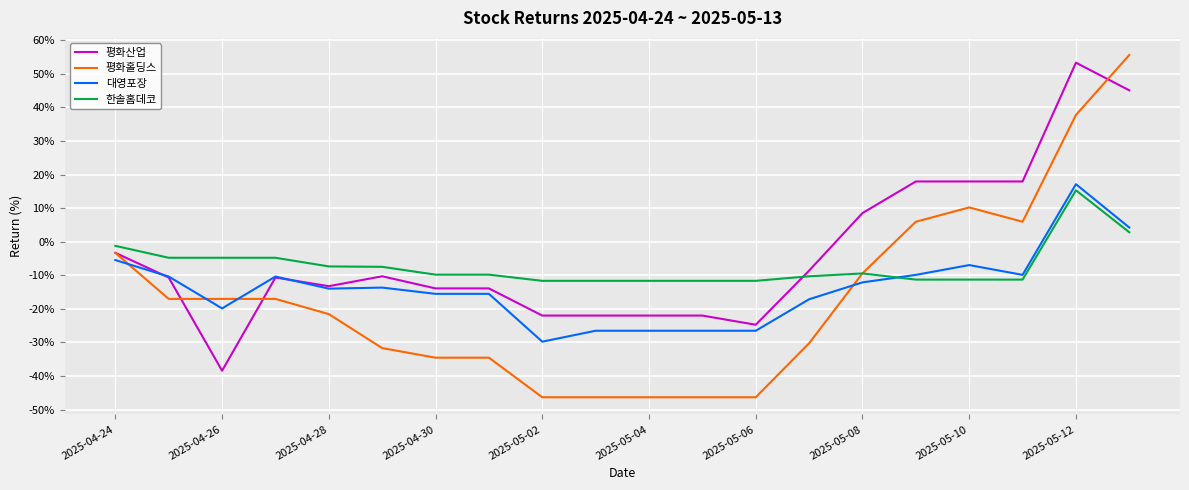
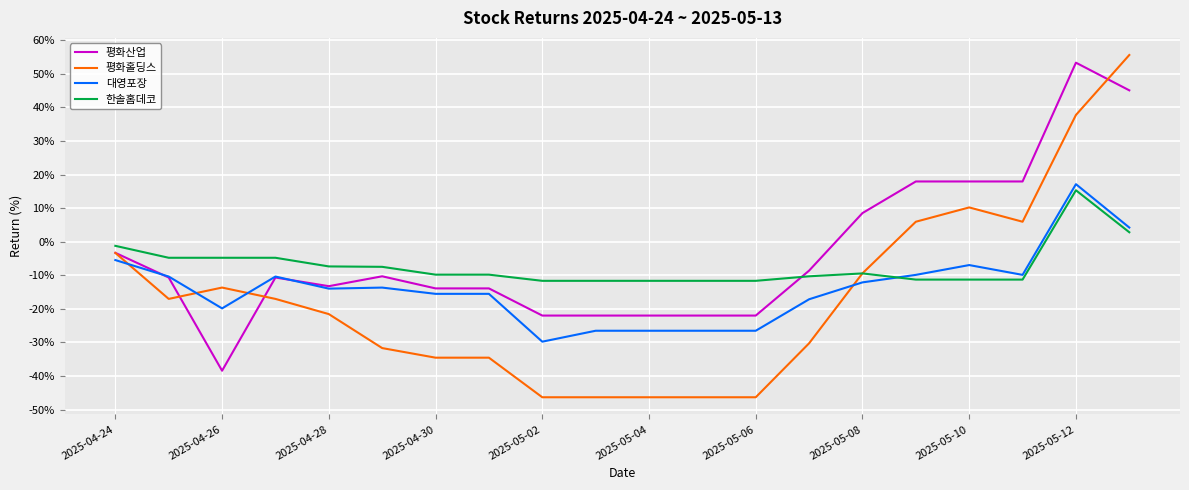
평화홀딩스, 2025-04-26: -17% -> -14%
평화산업, 2025-05-06: -25% -> -22%
